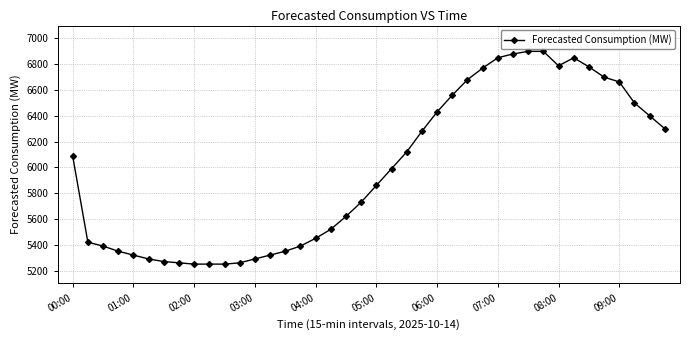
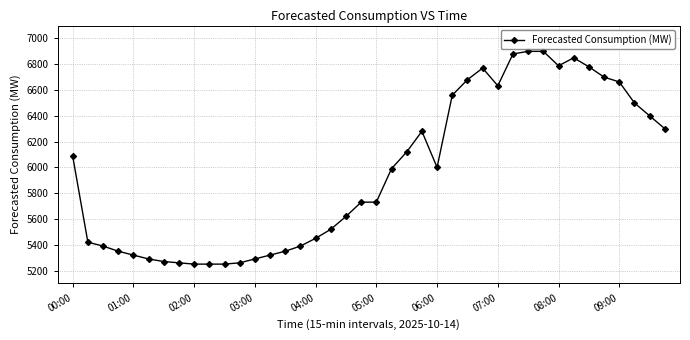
05:00: 5860 -> 5730
06:00: 6430 -> 6000
07:00: 6850 -> 6630
